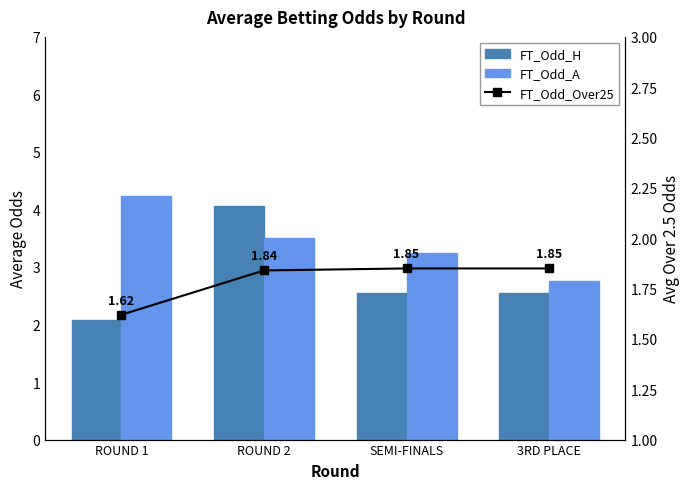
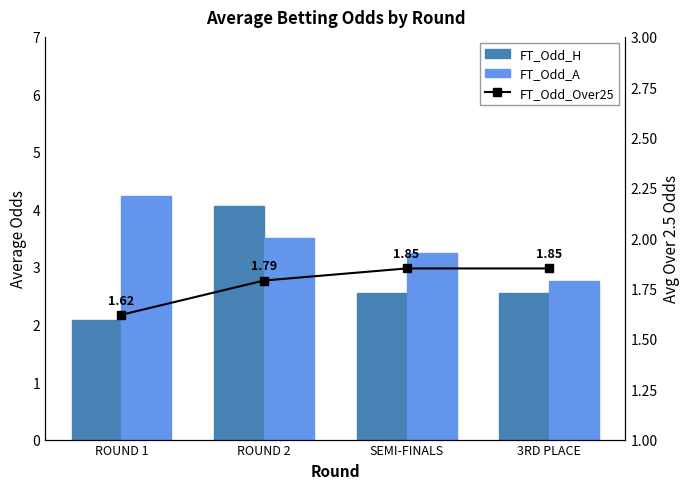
FT_Odd_Over25, ROUND 2: 1.84 -> 1.79
